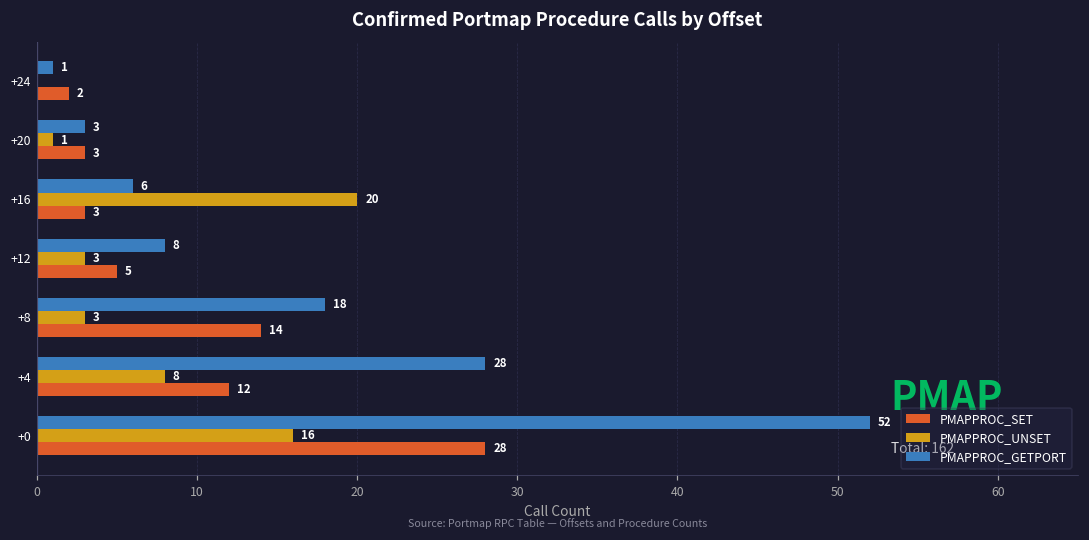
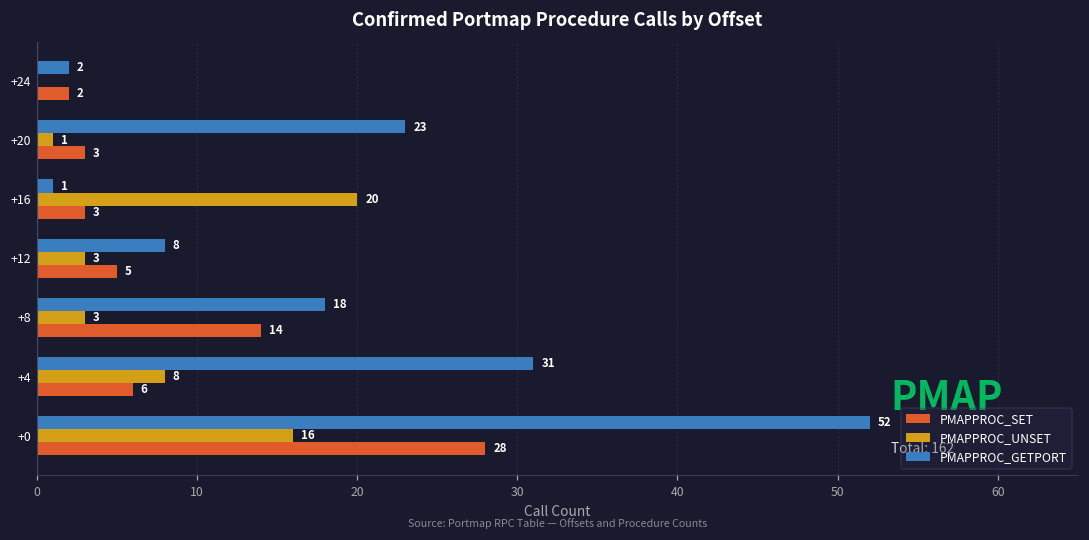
PMAPPROC_GETPORT, +24: 1 -> 2
PMAPPROC_GETPORT, +20: 3 -> 23
PMAPPROC_GETPORT, +16: 6 -> 1
PMAPPROC_GETPORT, +4: 28 -> 31
PMAPPROC_SET, +4: 12 -> 6
